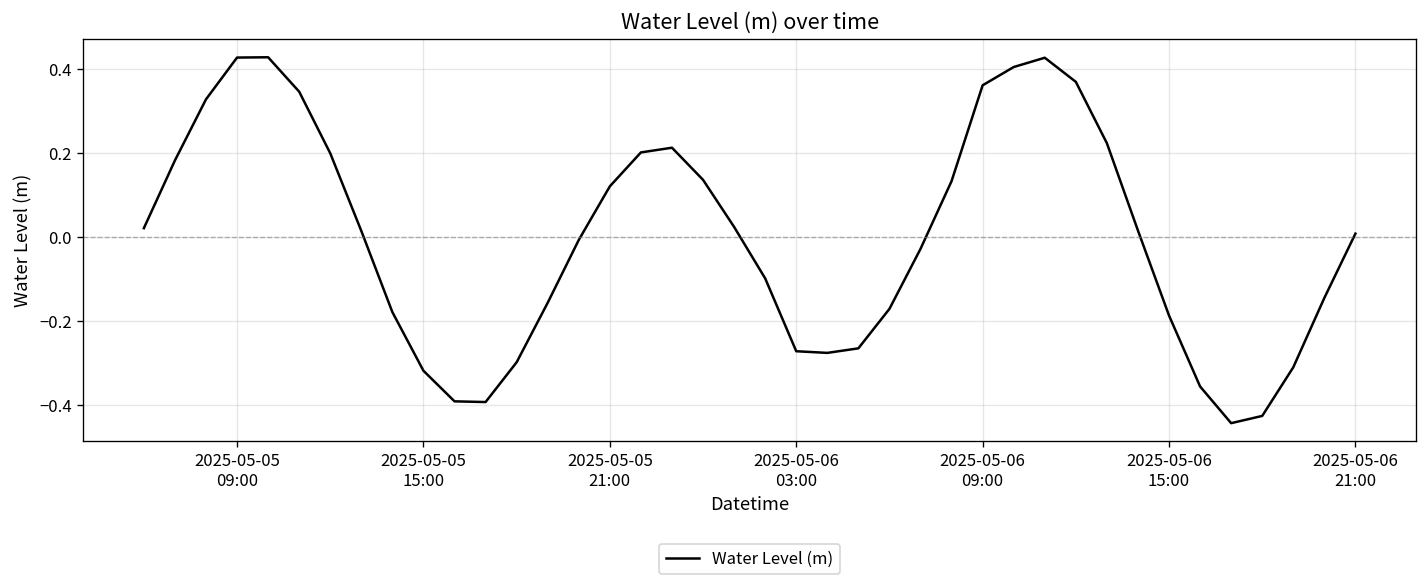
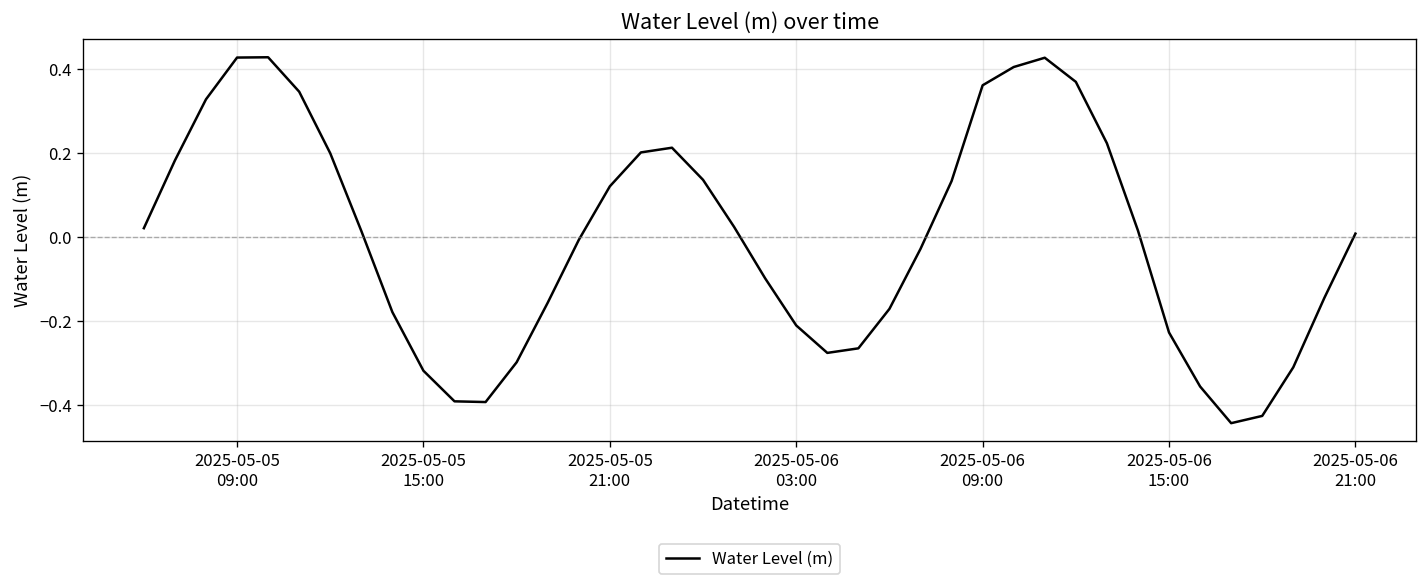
2025-05-06 03:00: -0.27 -> -0.21
2025-05-06 15:00: -0.19 -> -0.23
